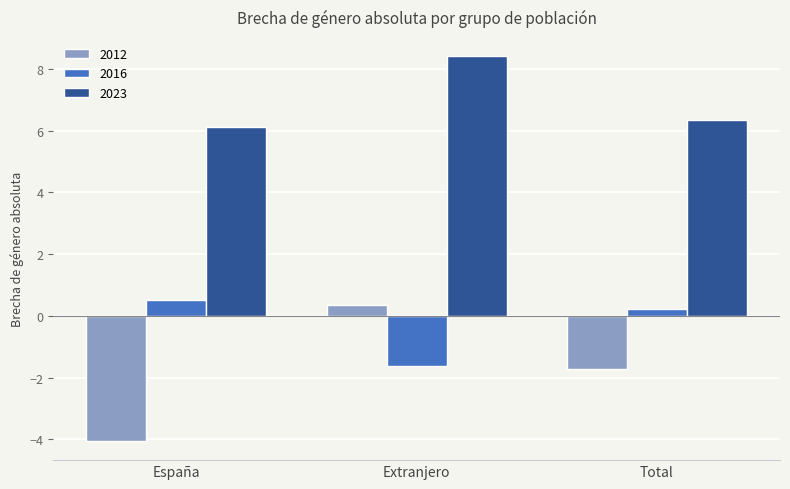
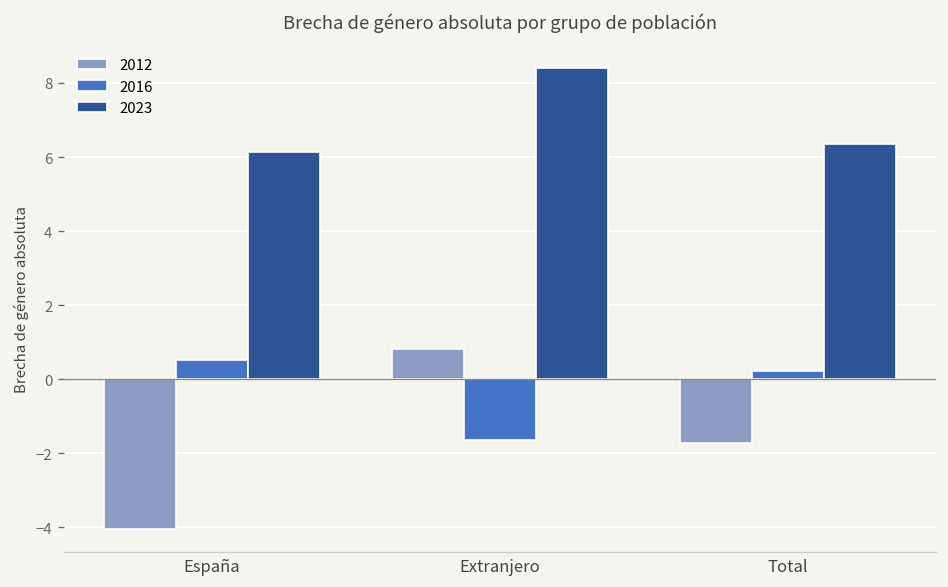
2012, Extranjero: 0.3 -> 0.8
